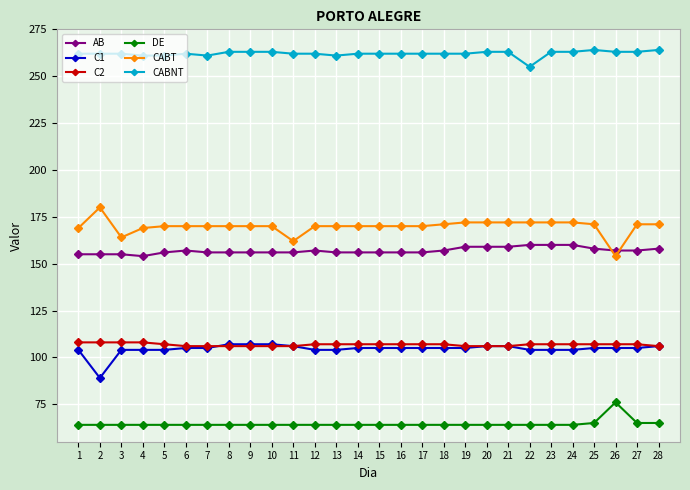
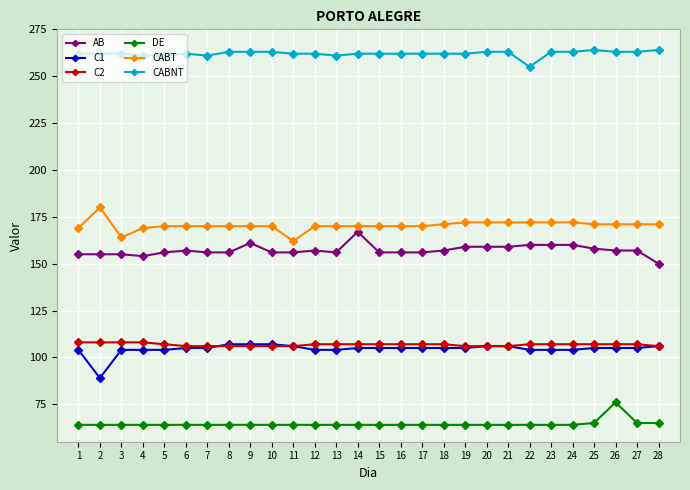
AB, 9: 156 -> 161
AB, 14: 156 -> 167
CABT, 26: 154 -> 171
AB, 28: 158 -> 150
